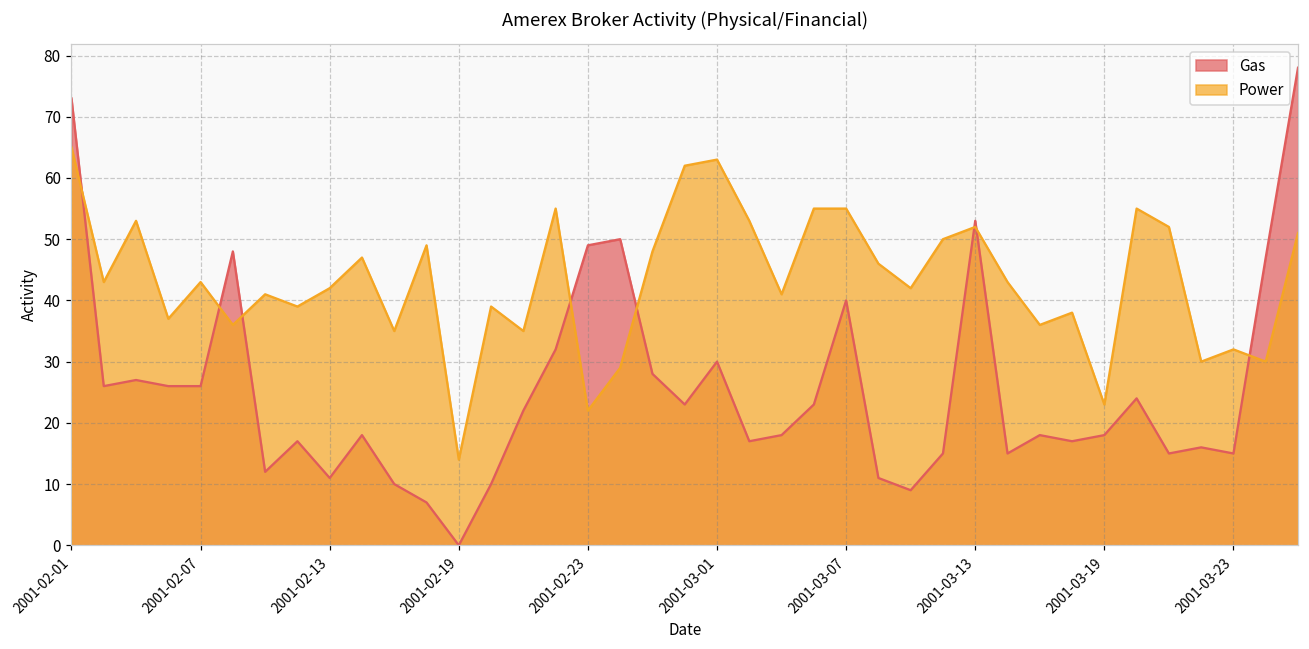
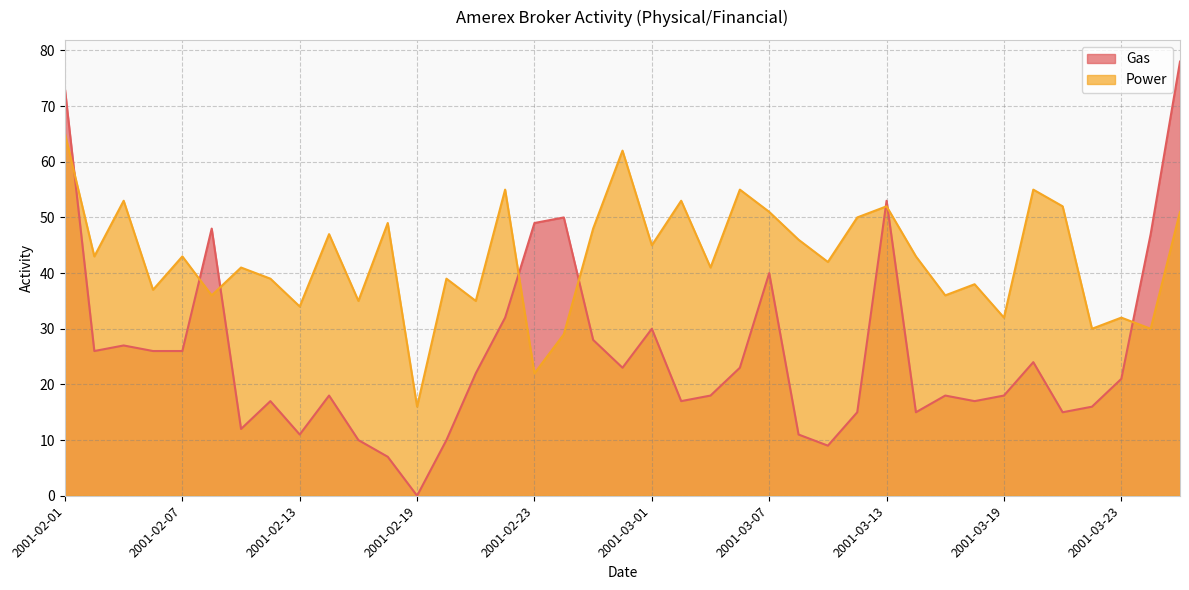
Power, 2001-02-13: 42 -> 34
Power, 2001-02-19: 14 -> 16
Power, 2001-03-01: 63 -> 45
Power, 2001-03-07: 55 -> 51
Power, 2001-03-19: 23 -> 32
Gas, 2001-03-23: 15 -> 21
